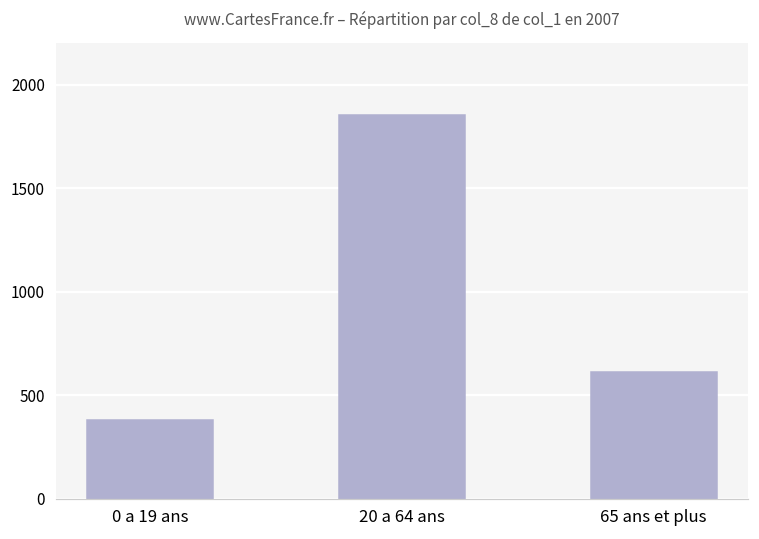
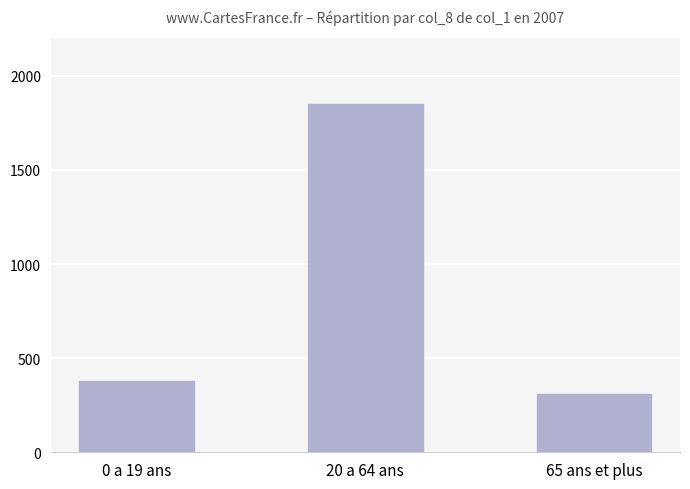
65 ans et plus: 610 -> 310
